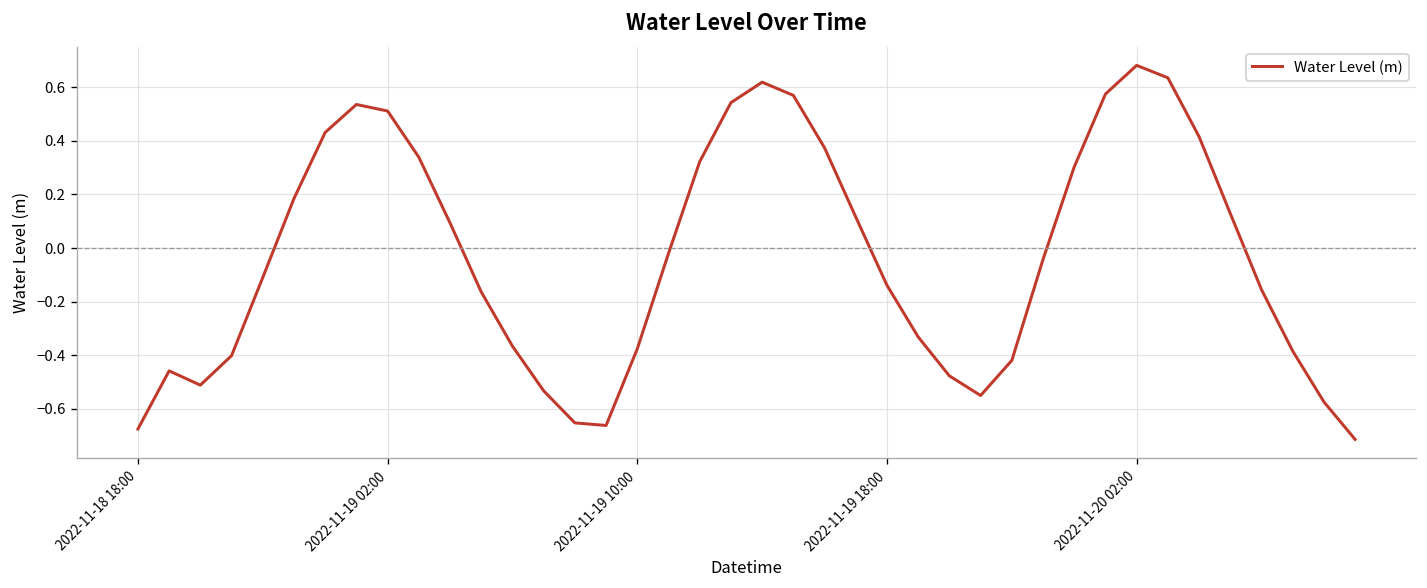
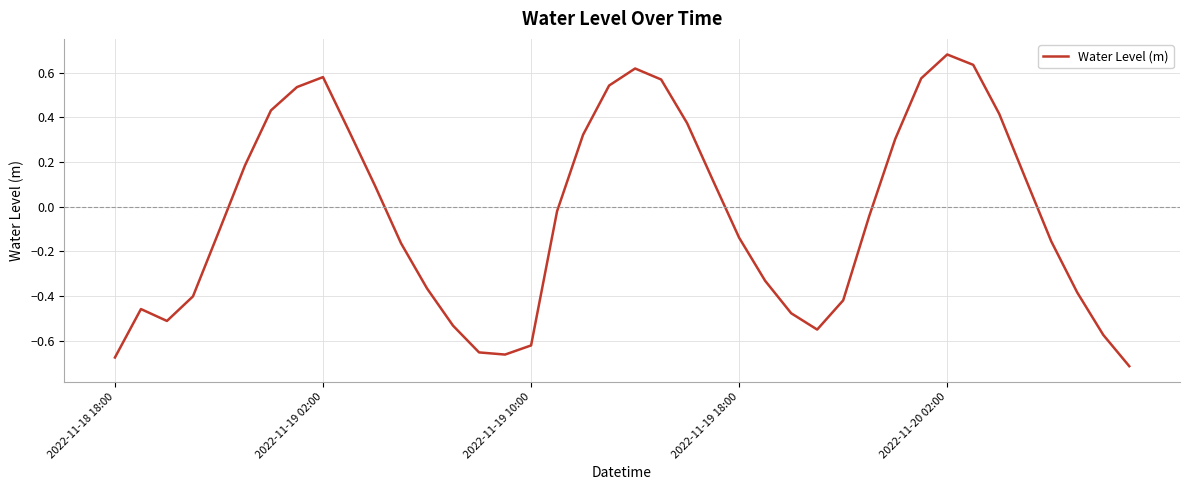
2022-11-19 02:00: 0.51 -> 0.58
2022-11-19 10:00: -0.38 -> -0.62
